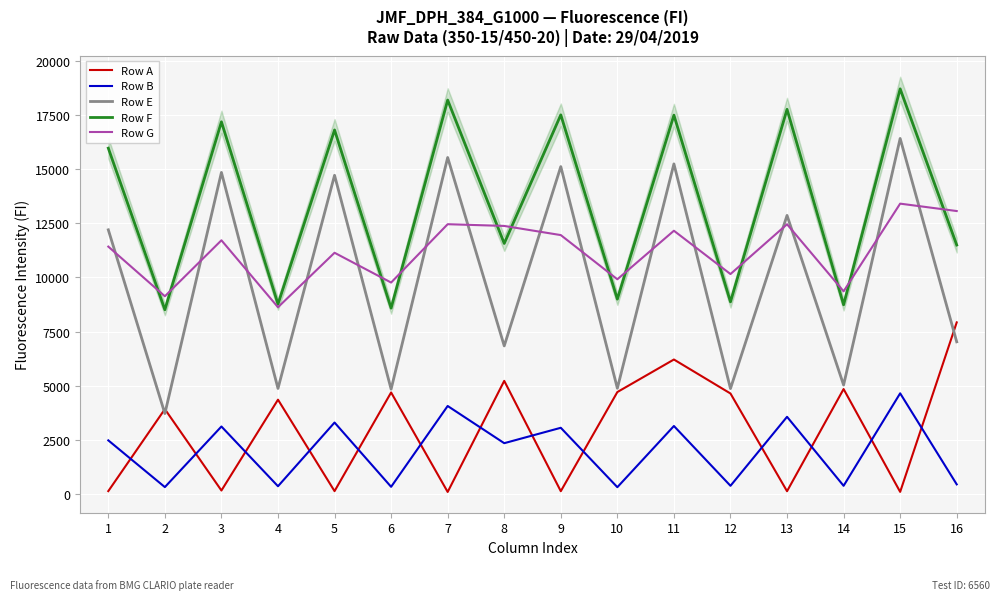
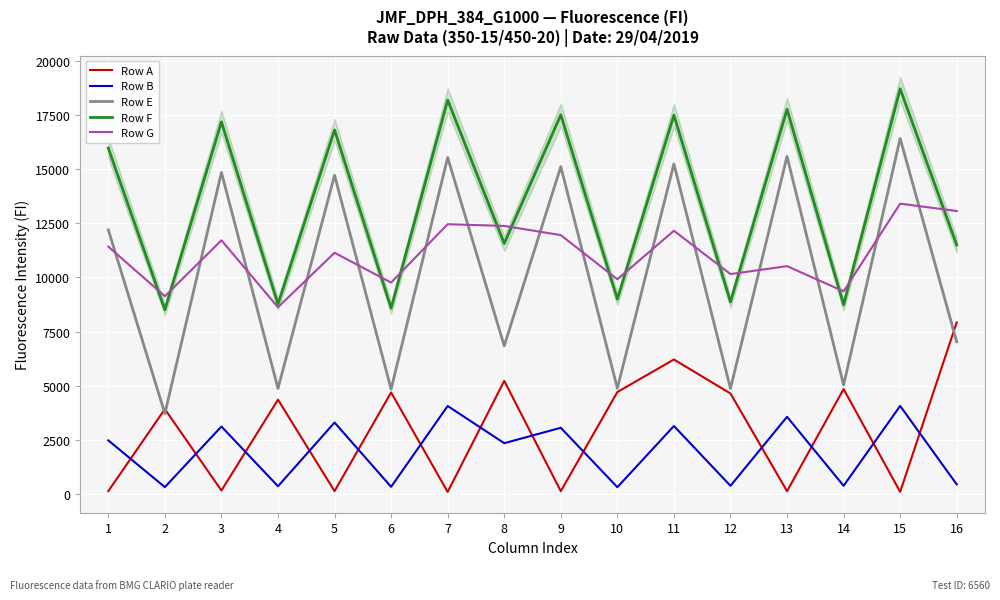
Row E, 13: 12900 -> 15600
Row G, 13: 12500 -> 10500
Row B, 15: 4700 -> 4100
